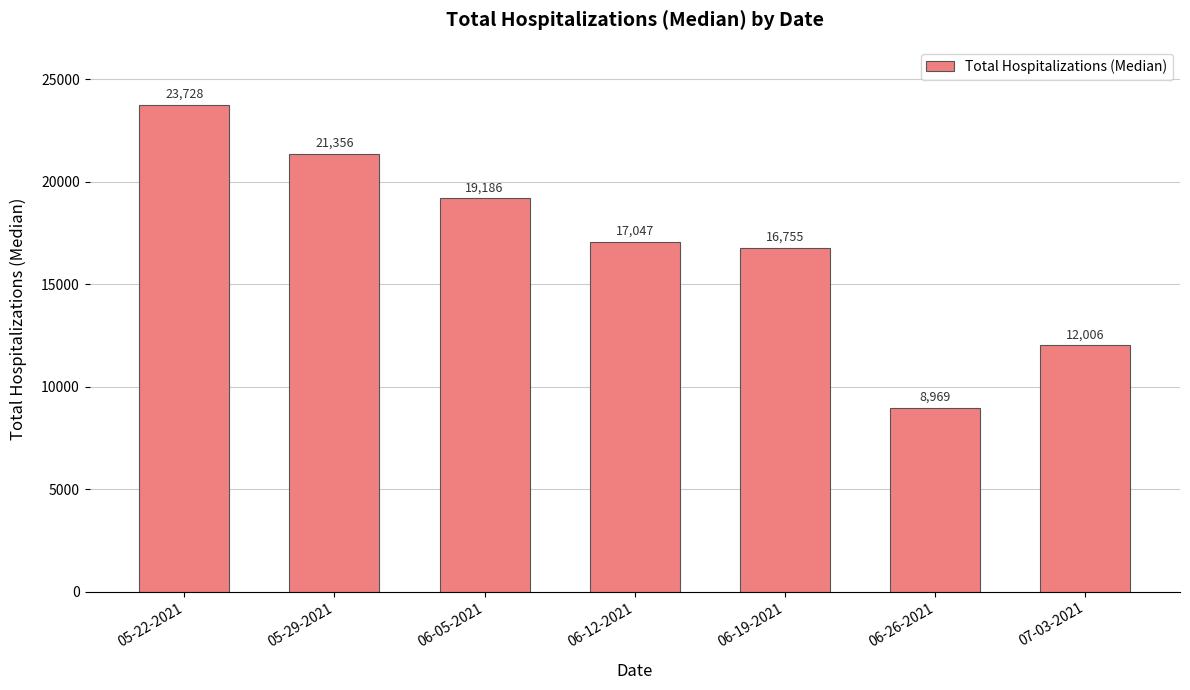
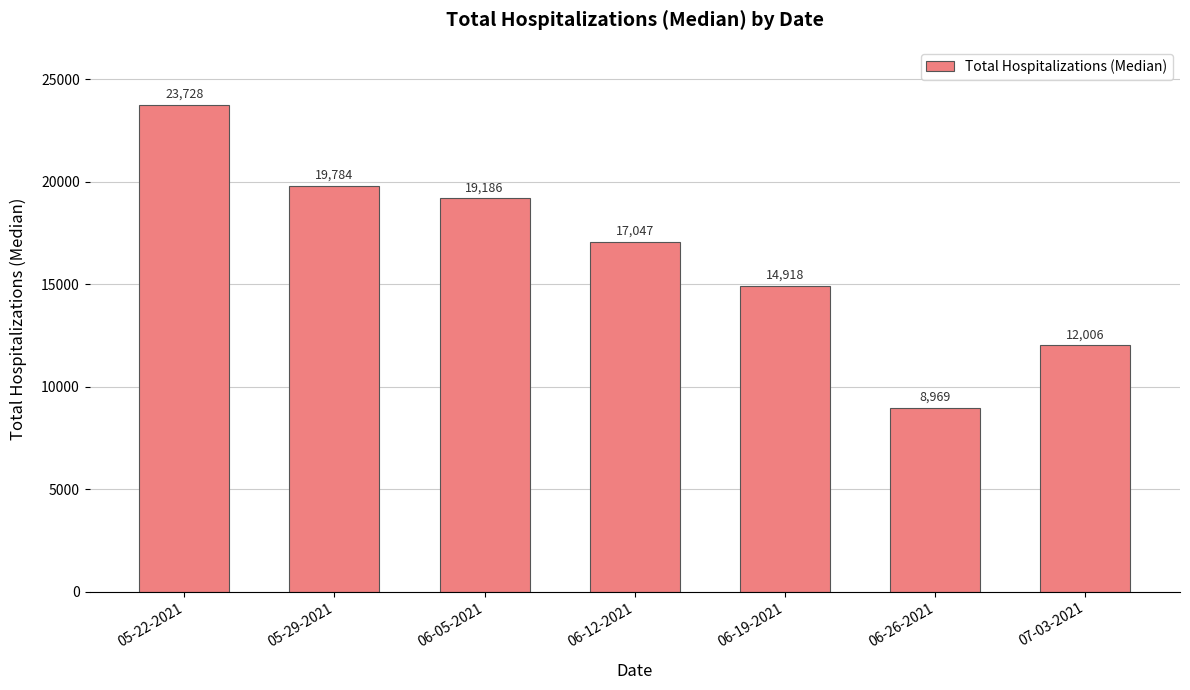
05-29-2021: 21,356 -> 19,784
06-19-2021: 16,755 -> 14,918
